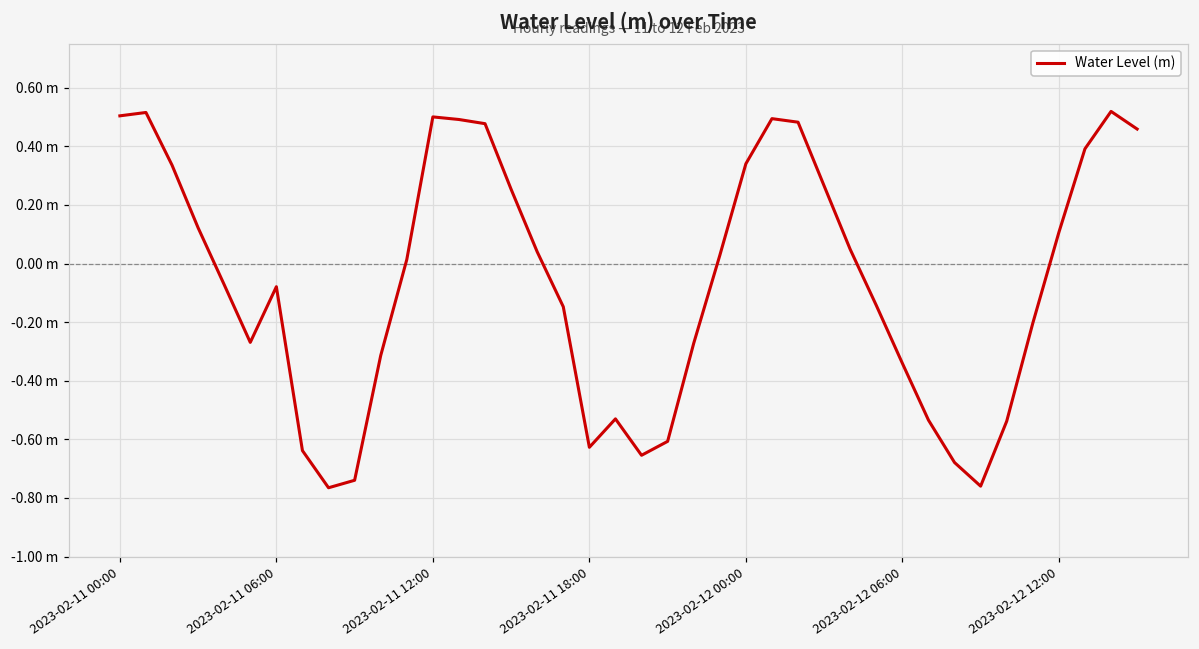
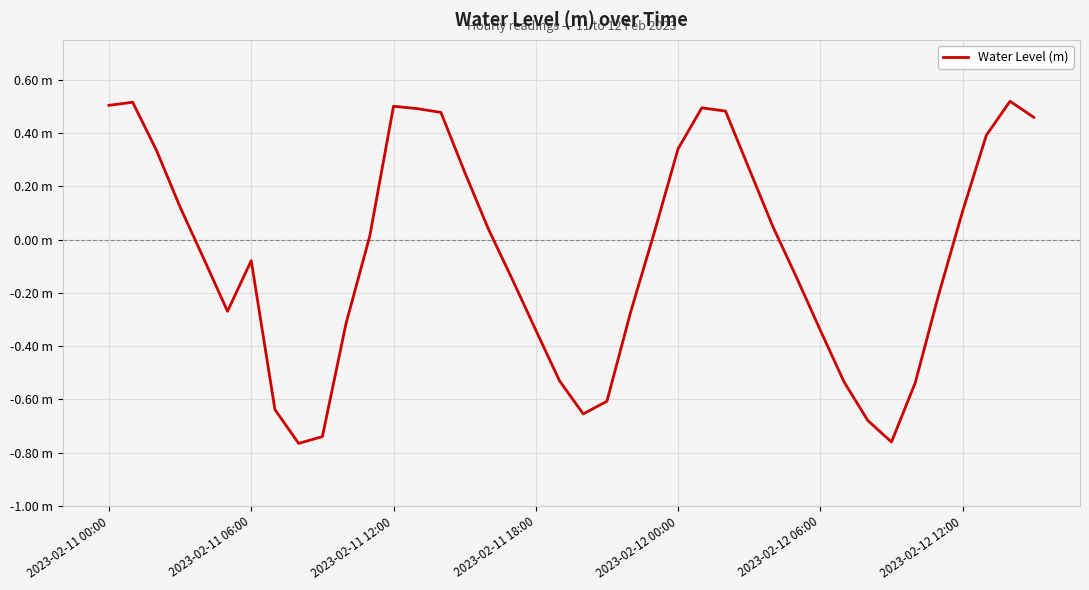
2023-02-11 18:00: -0.63 m -> -0.34 m
